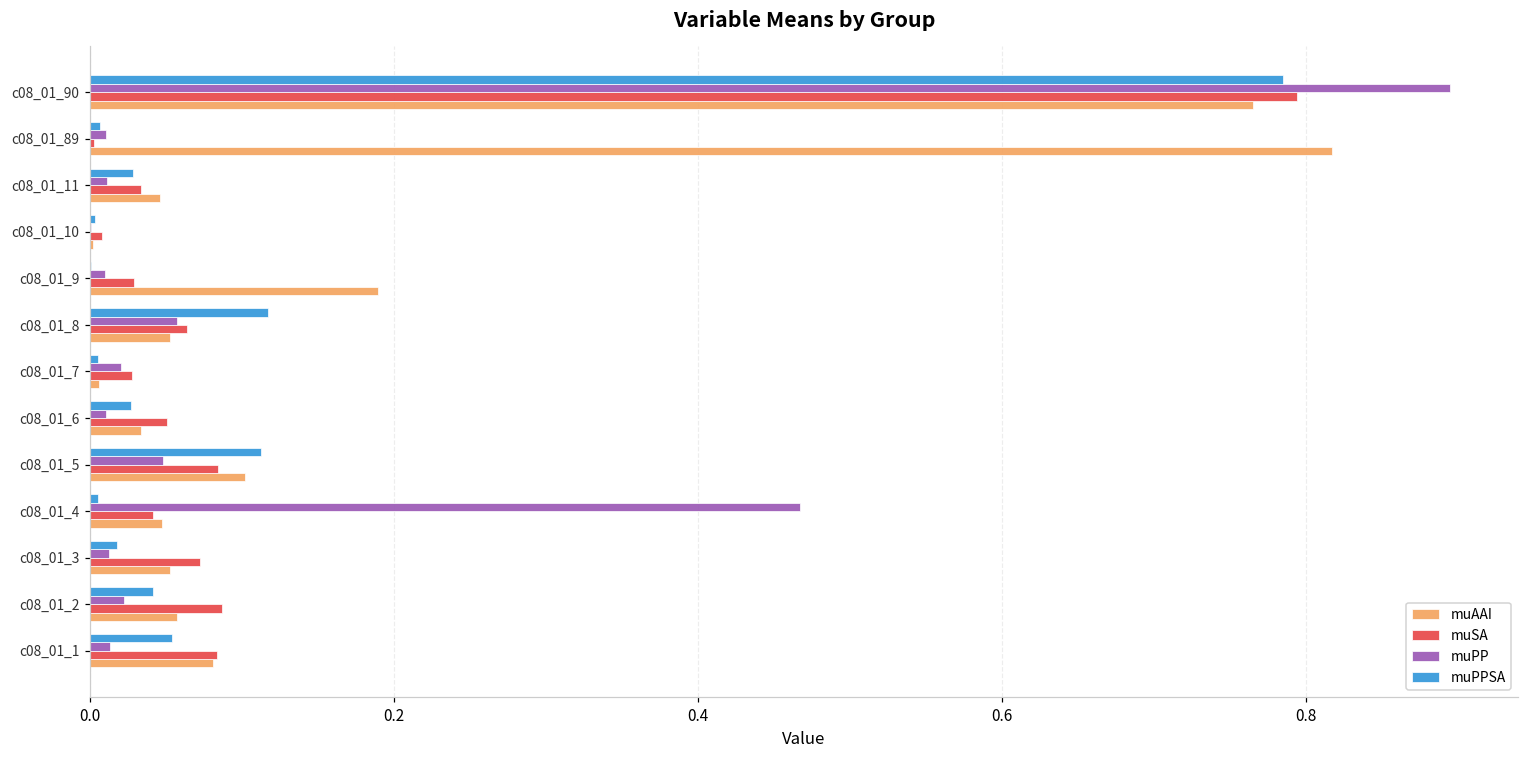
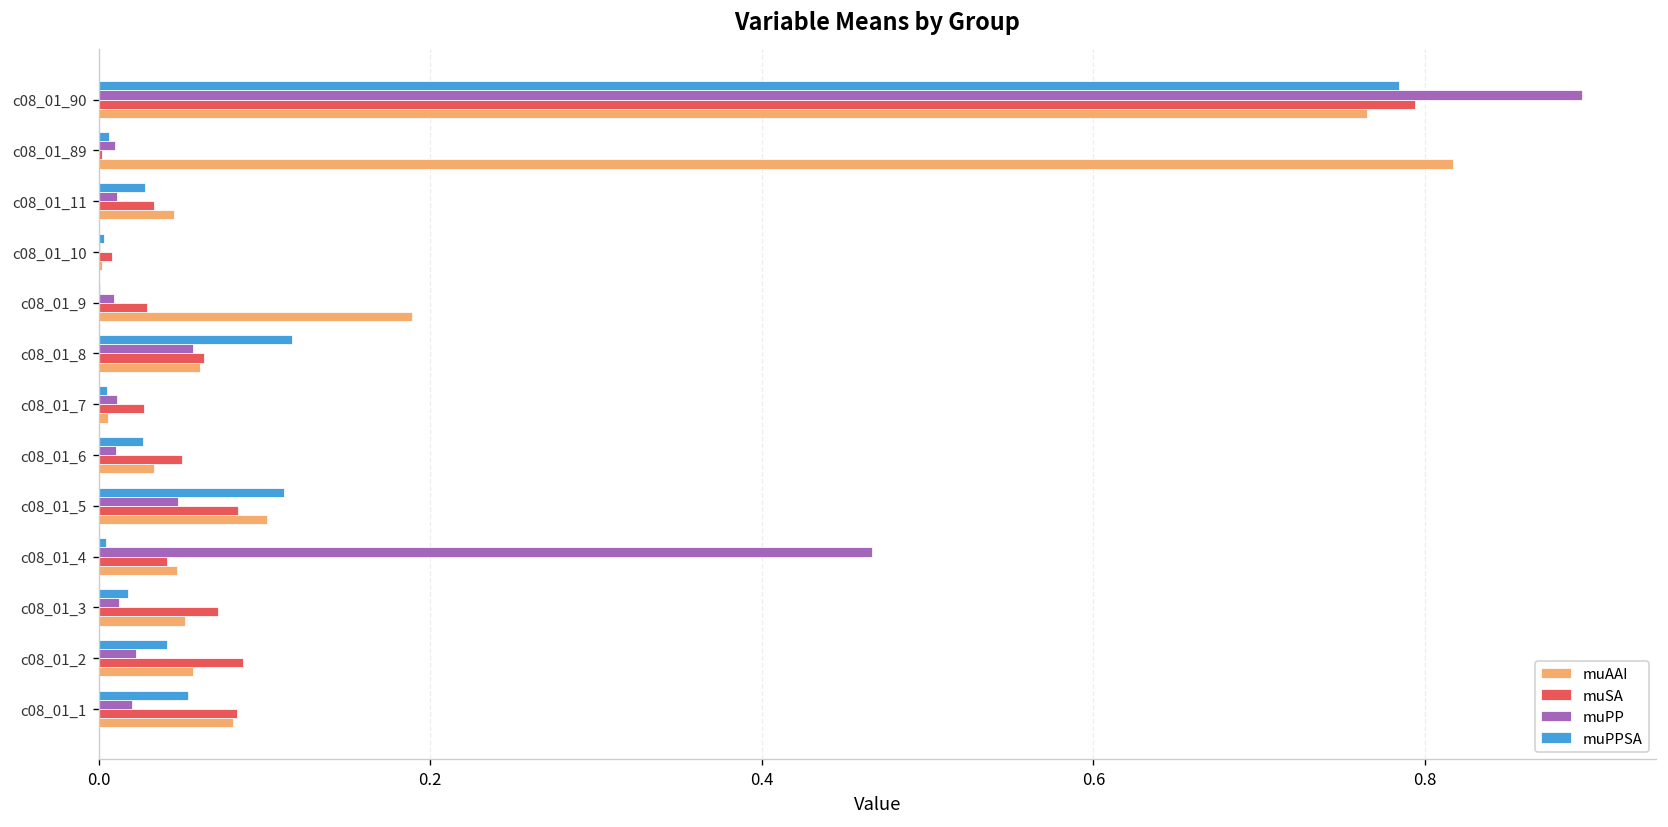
muAAI, c08_01_8: 0.052 -> 0.061
muPP, c08_01_7: 0.020 -> 0.011
muPP, c08_01_1: 0.013 -> 0.020
